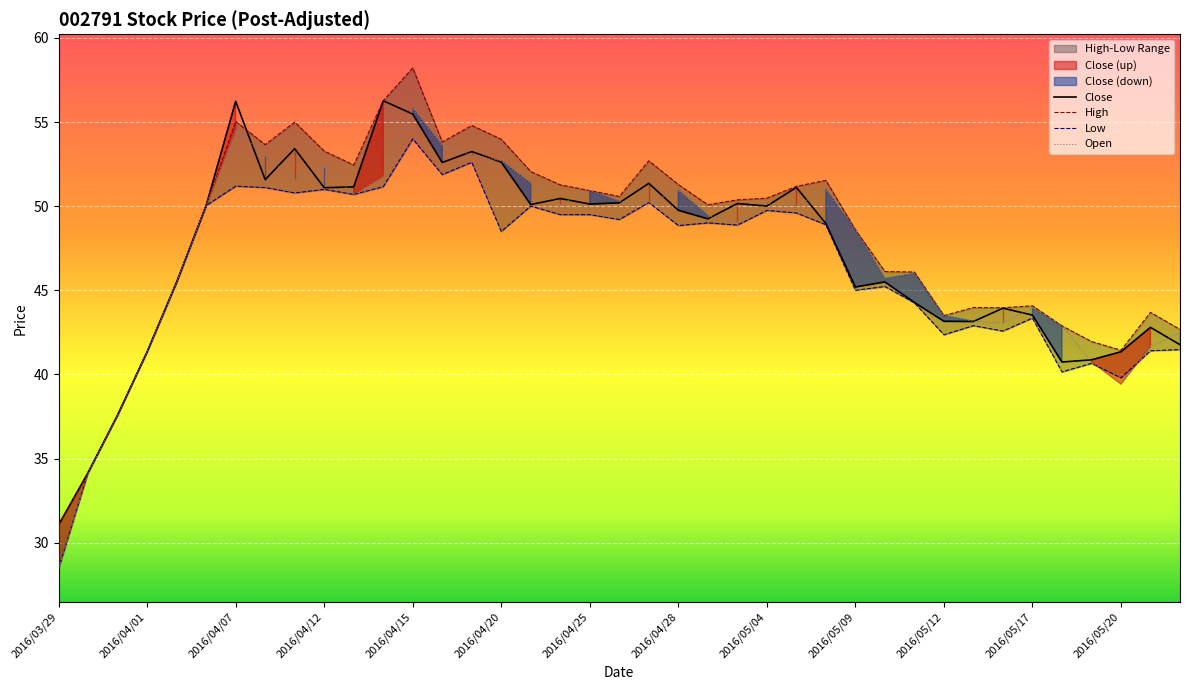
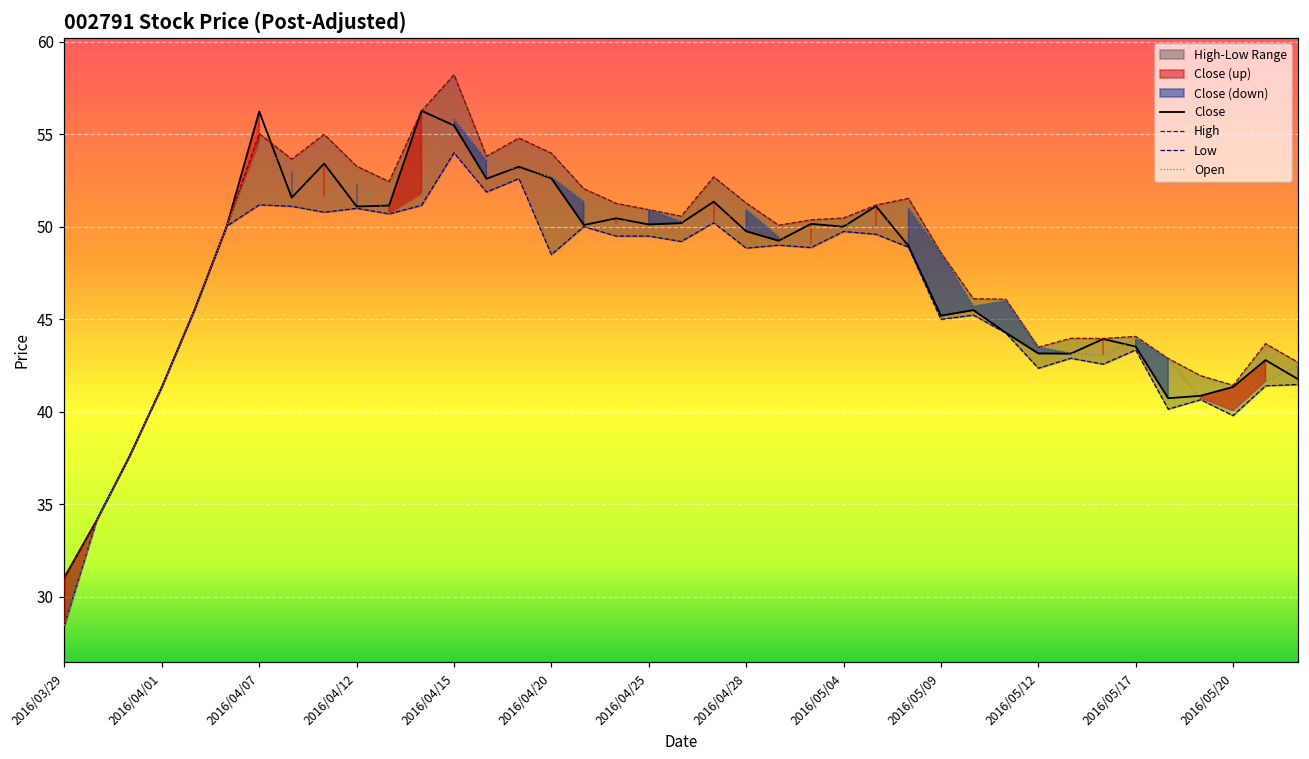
Open, 2016/05/20: 39.4 -> 40.1
